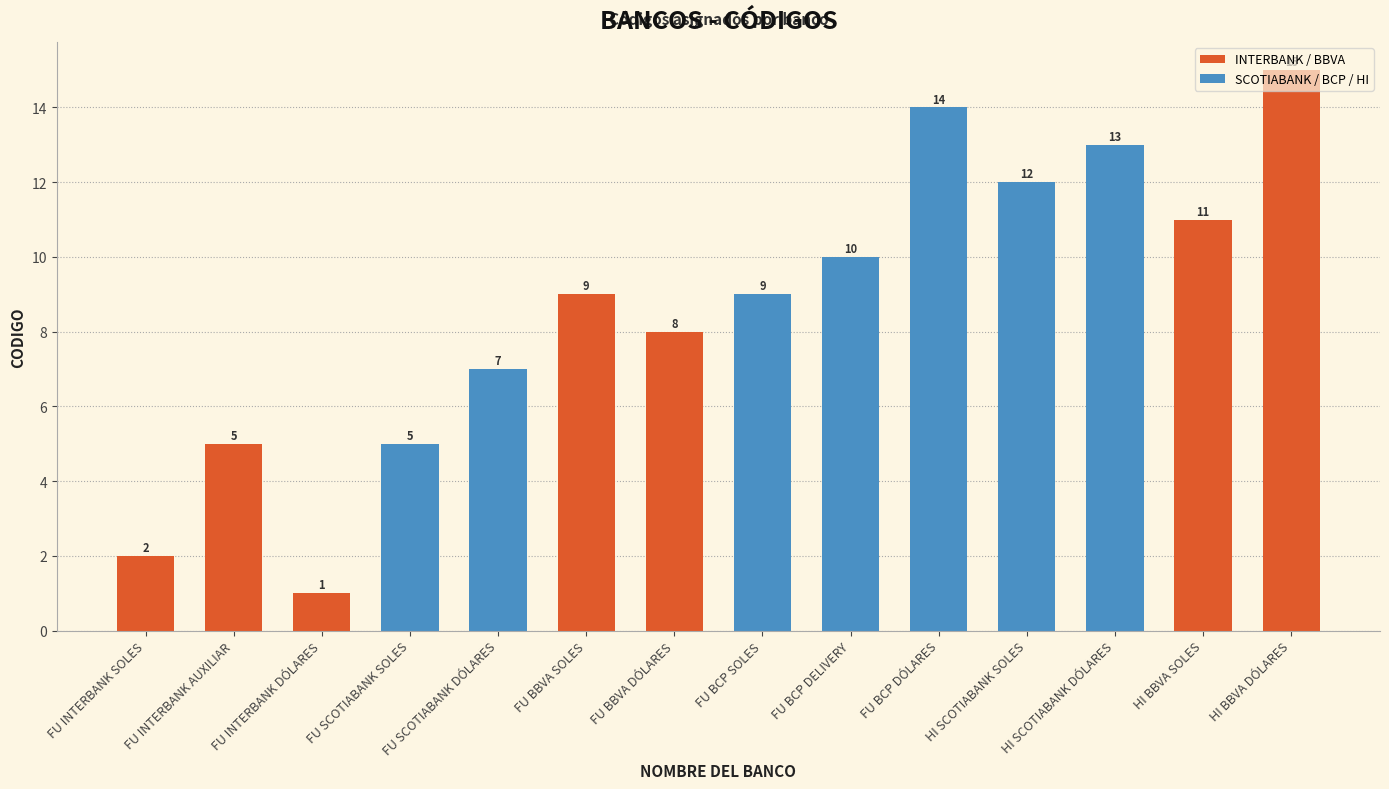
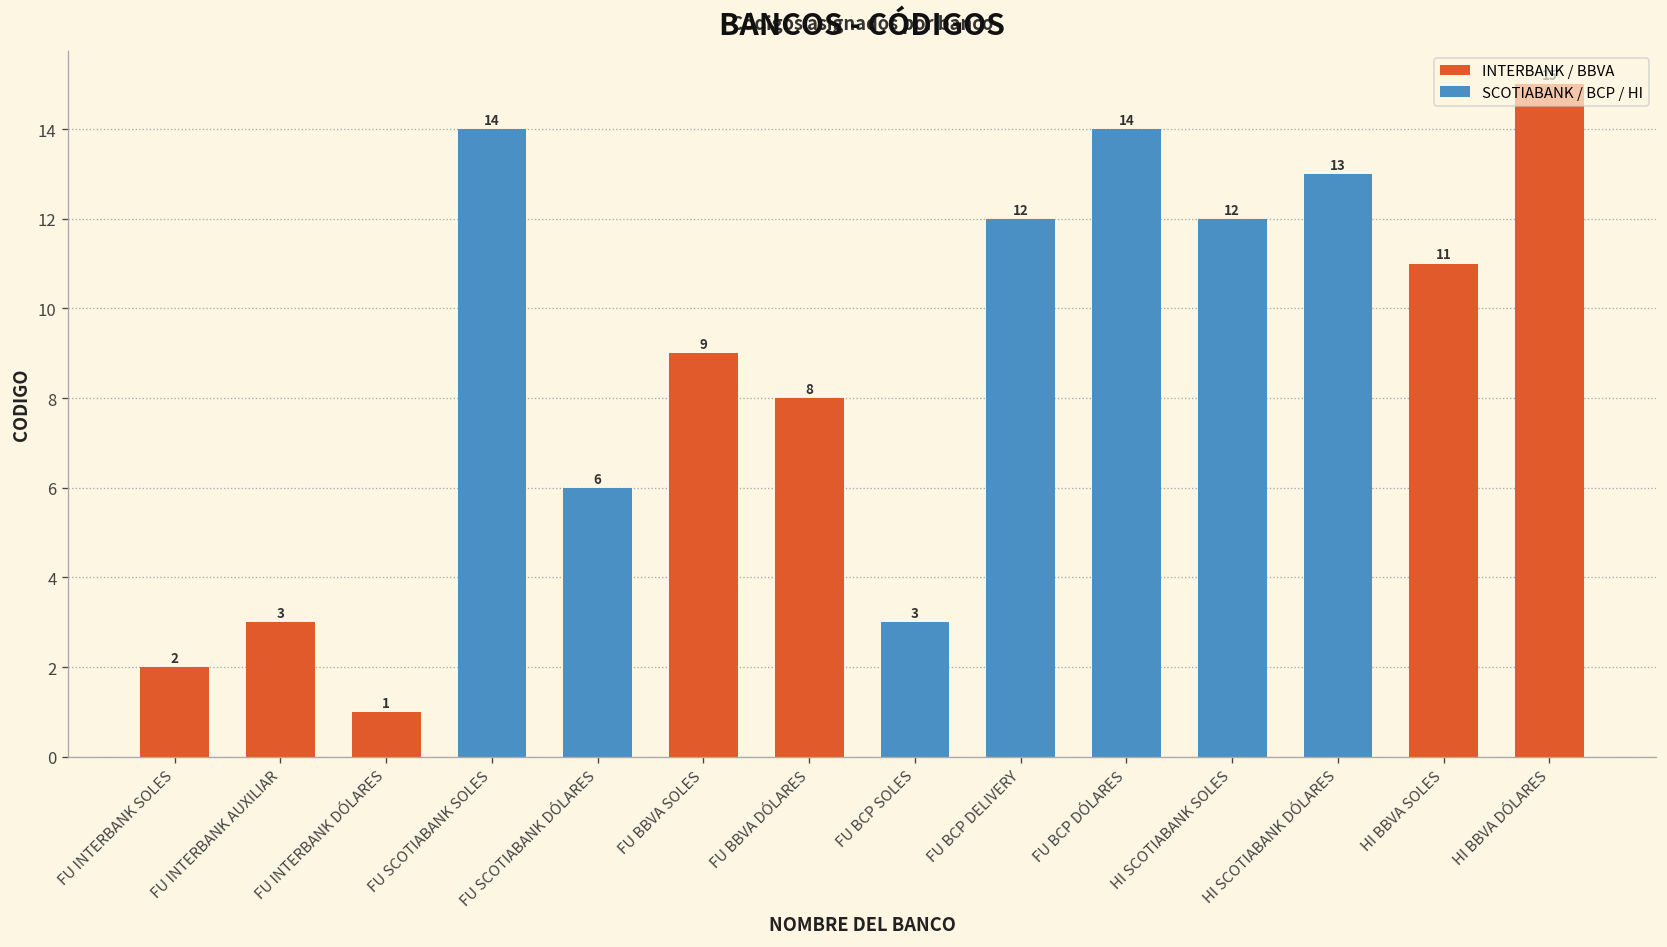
FU INTERBANK AUXILIAR: 5 -> 3
FU SCOTIABANK SOLES: 5 -> 14
FU SCOTIABANK DÓLARES: 7 -> 6
FU BCP SOLES: 9 -> 3
FU BCP DELIVERY: 10 -> 12
